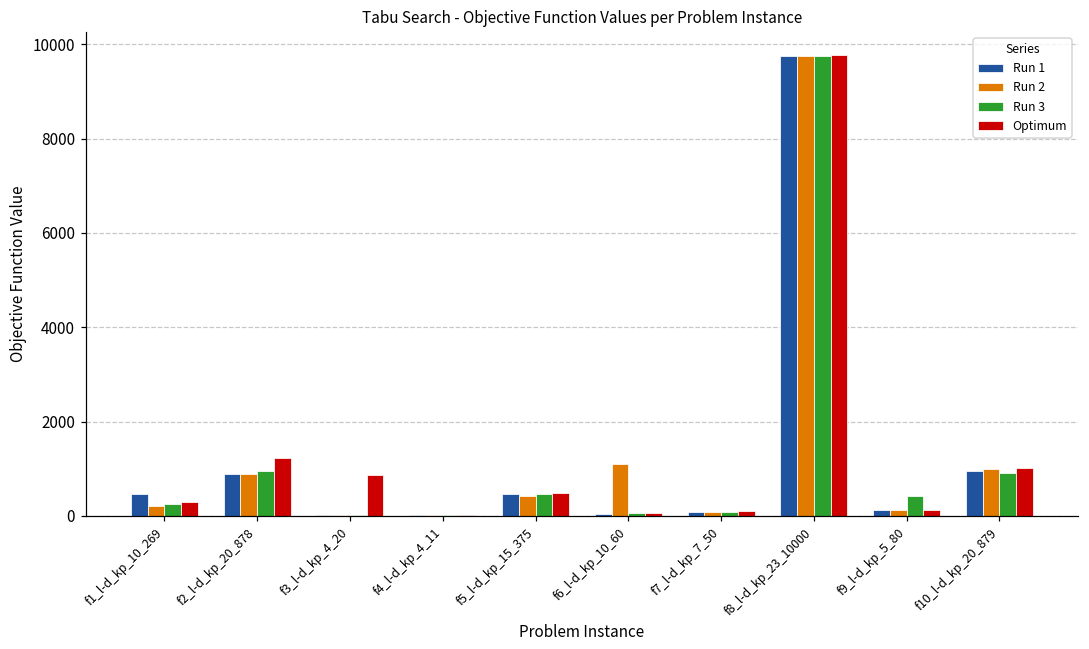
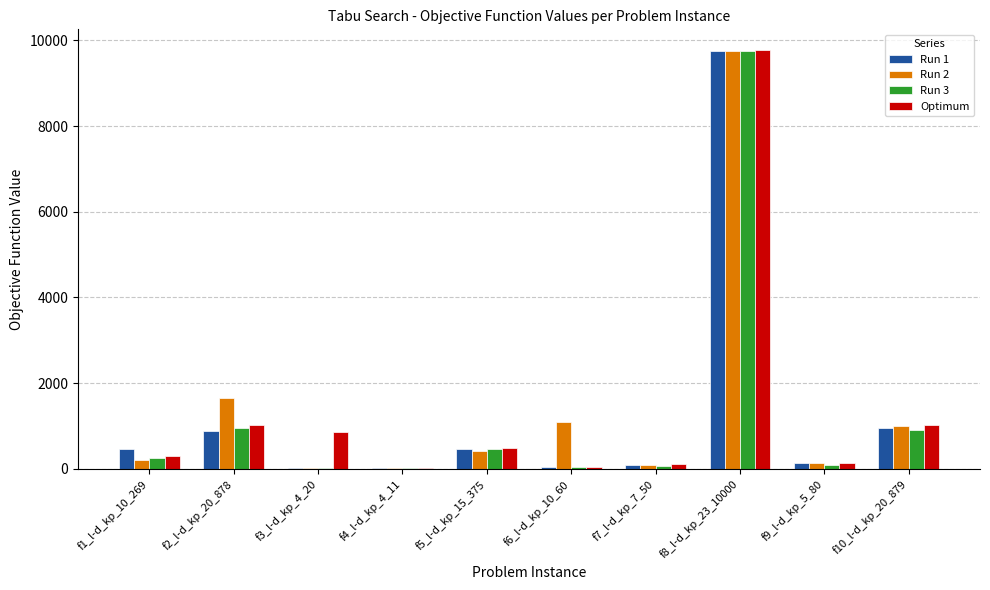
Run 2, f2_l-d_kp_20_878: 900 -> 1600
Optimum, f2_l-d_kp_20_878: 1200 -> 1000
Run 3, f9_l-d_kp_5_80: 400 -> 100
